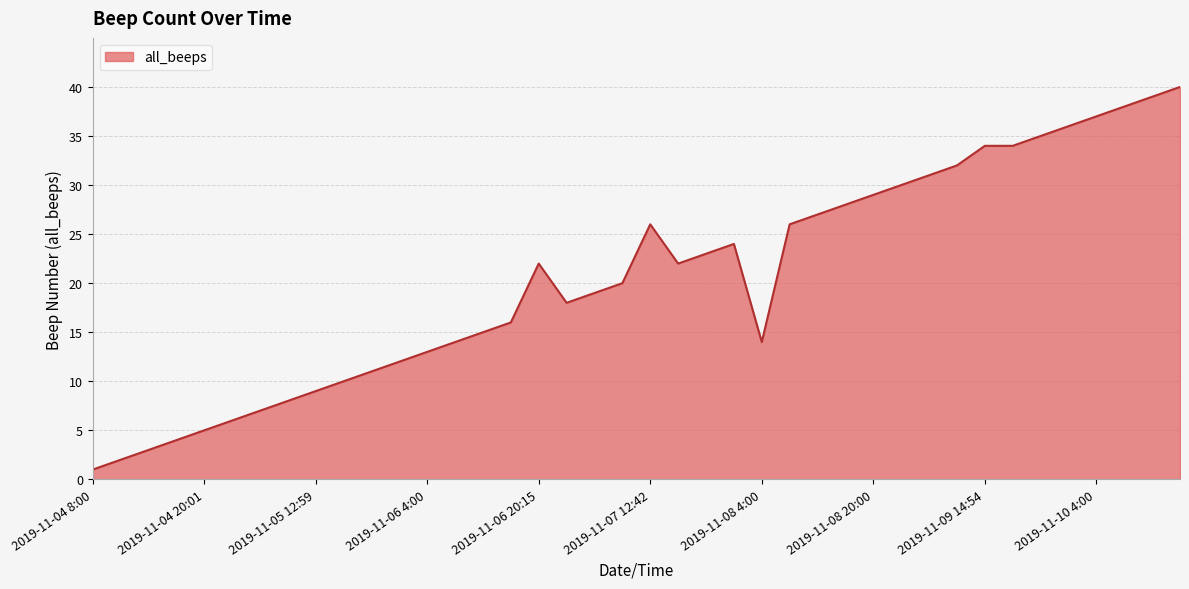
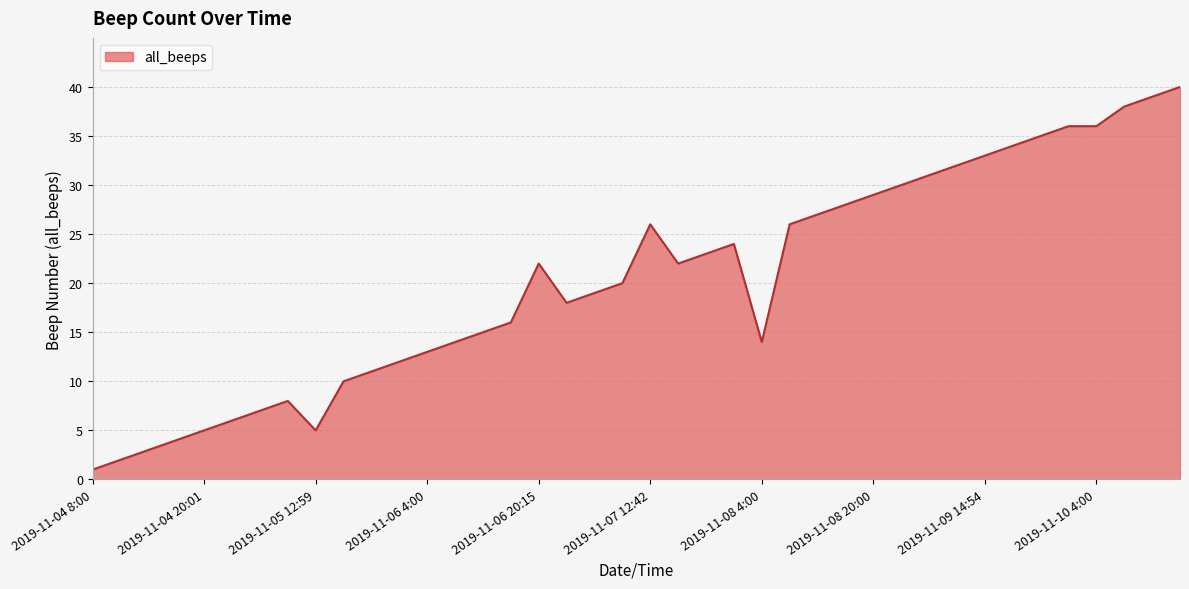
2019-11-05 12:59: 9 -> 5
2019-11-09 14:54: 34 -> 33
2019-11-10 4:00: 37 -> 36
